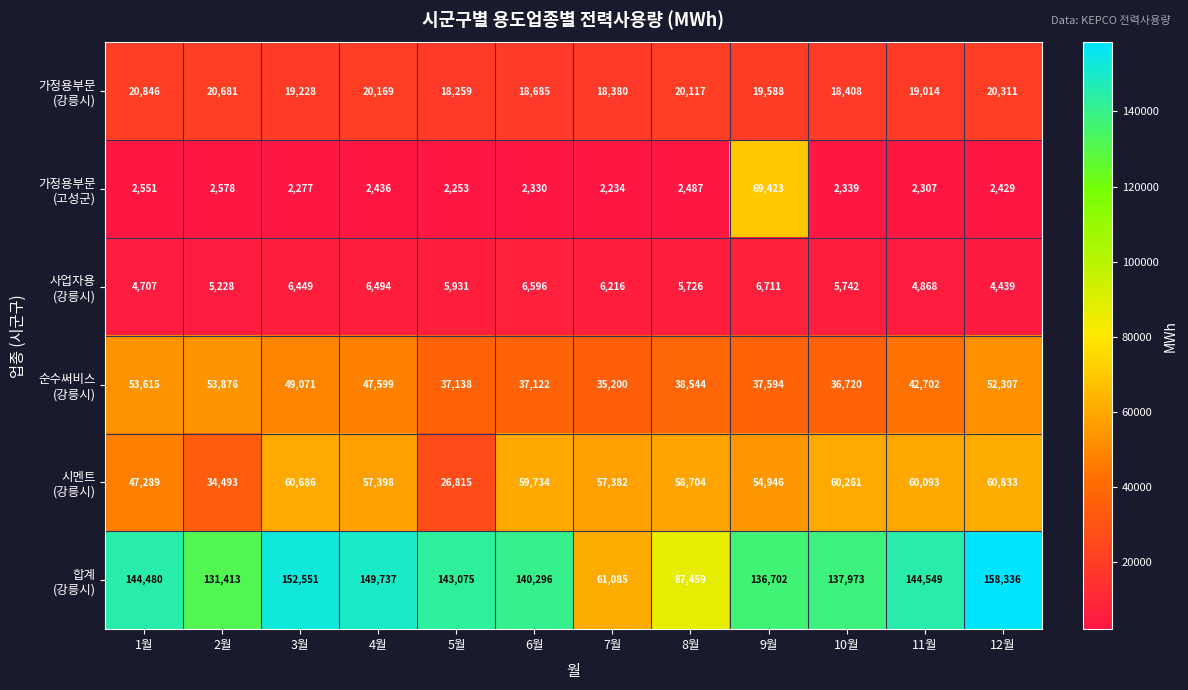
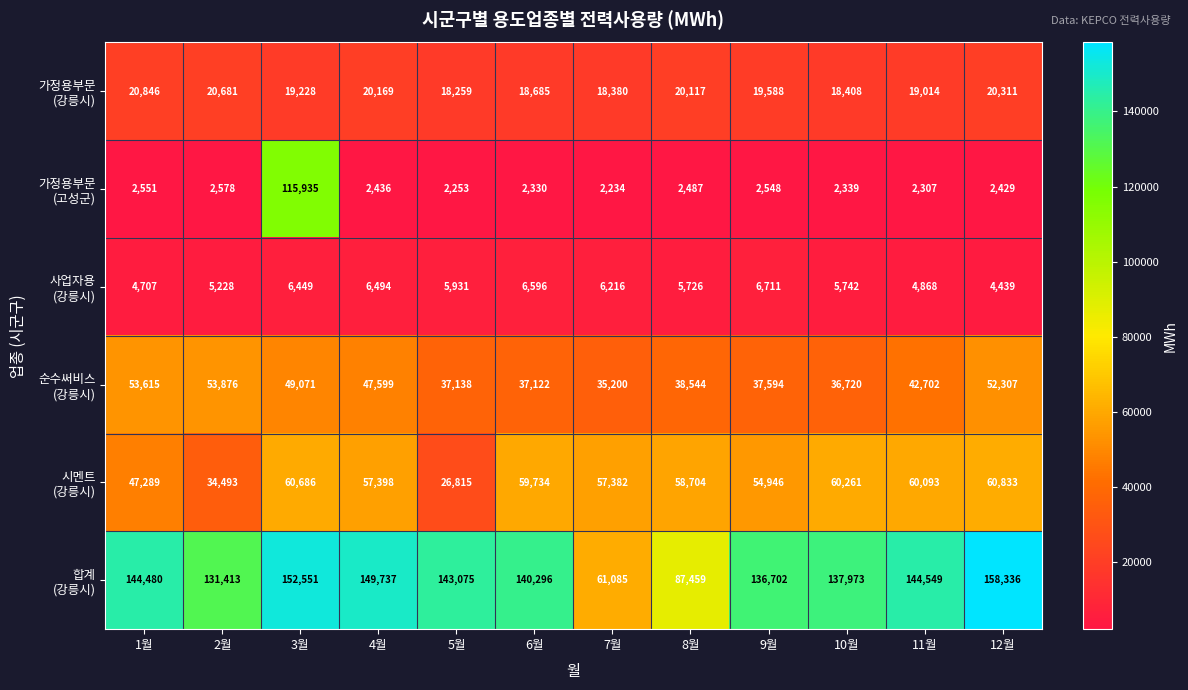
가정용부문 (고성군), 3월: 2,277 -> 115,935
가정용부문 (고성군), 9월: 69,423 -> 2,548
